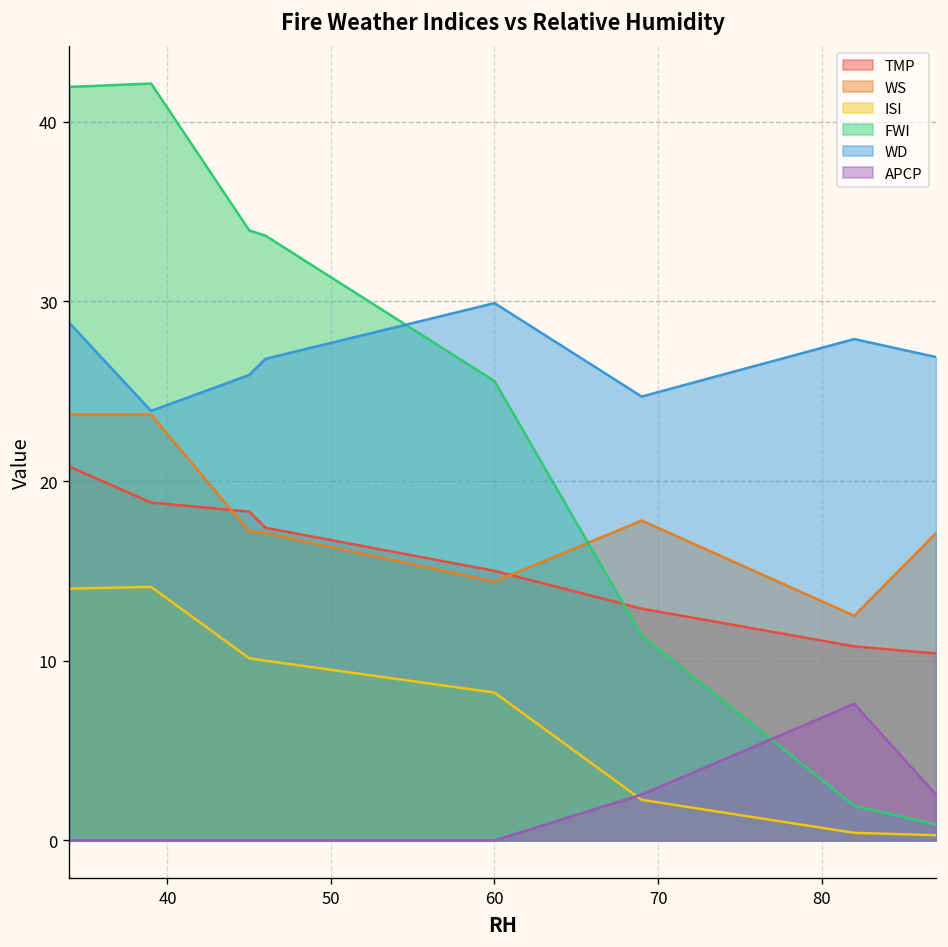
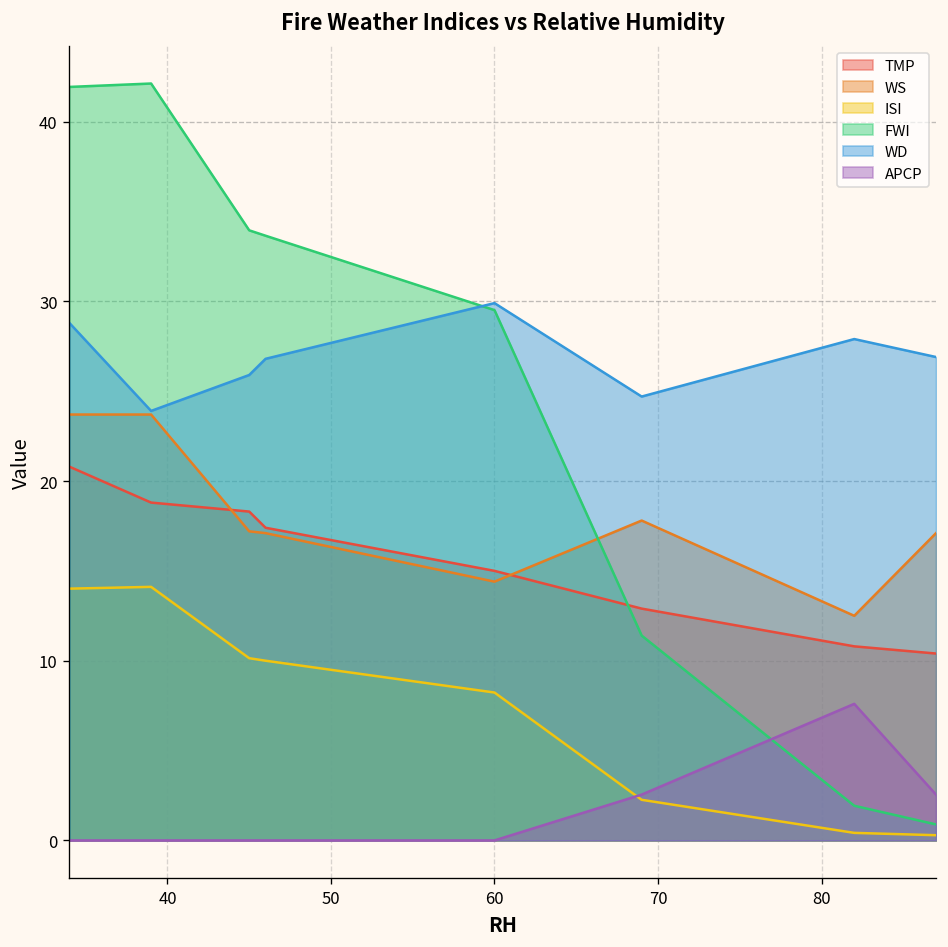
FWI, 60: 25.6 -> 29.5
